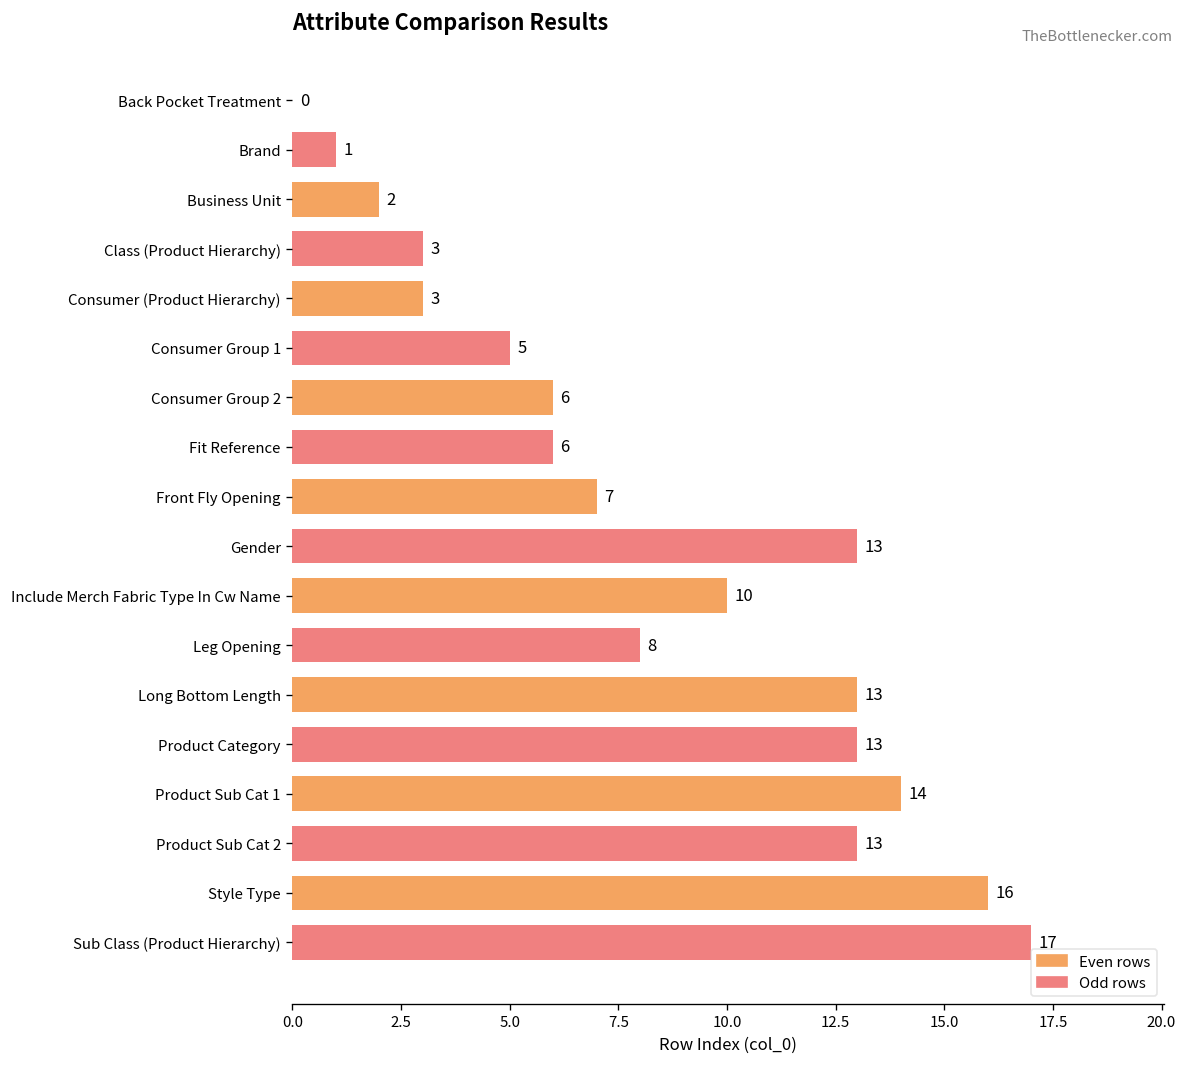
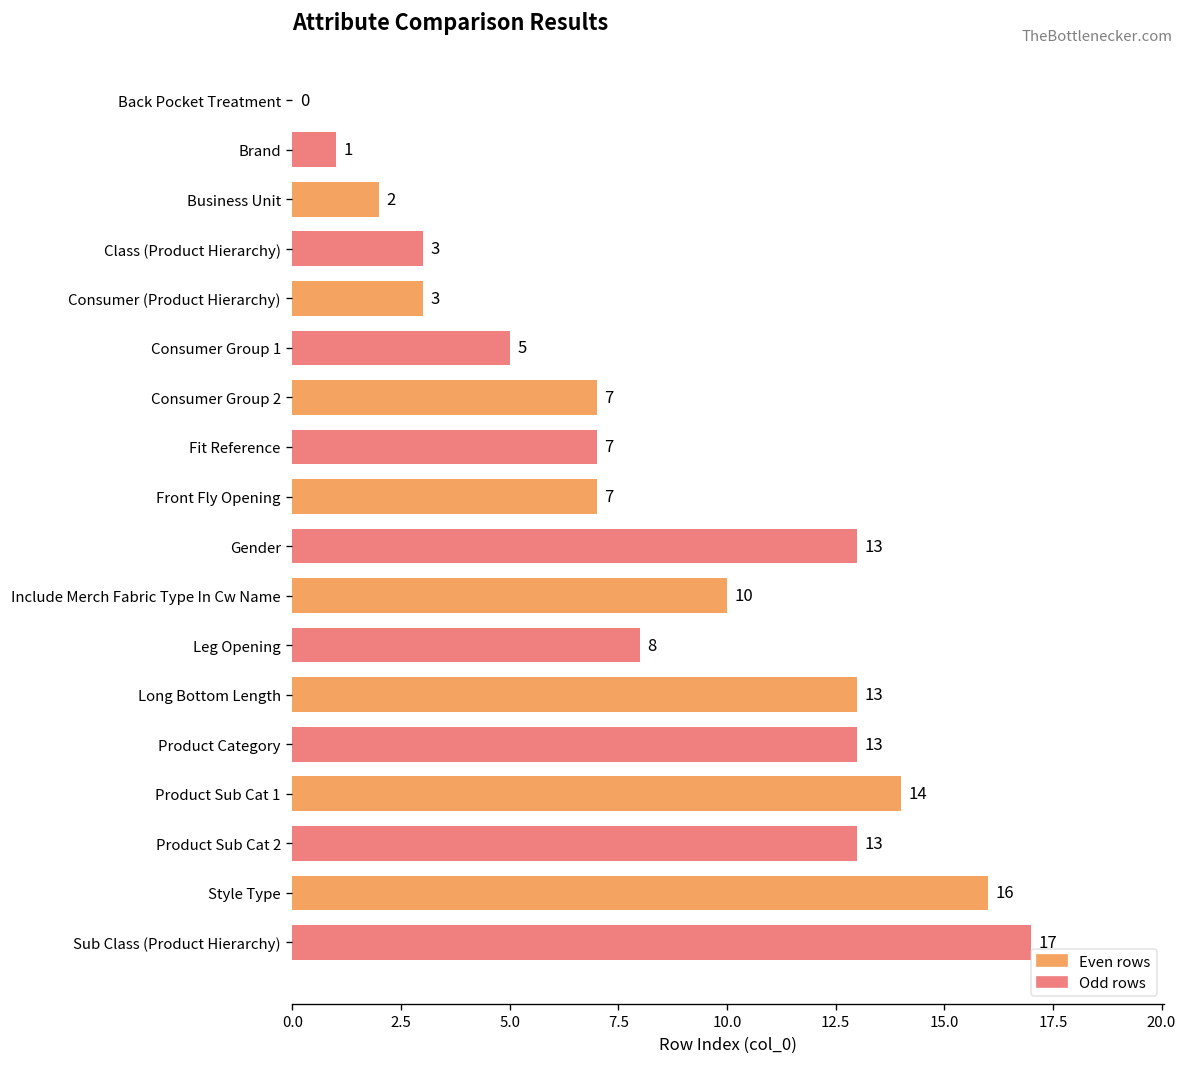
Consumer Group 2: 6 -> 7
Fit Reference: 6 -> 7
